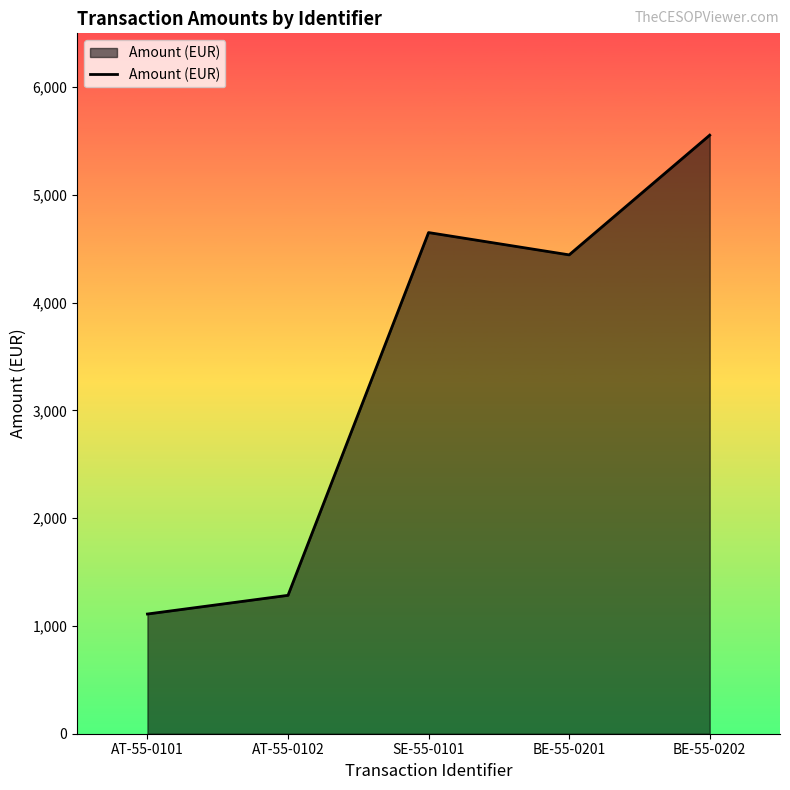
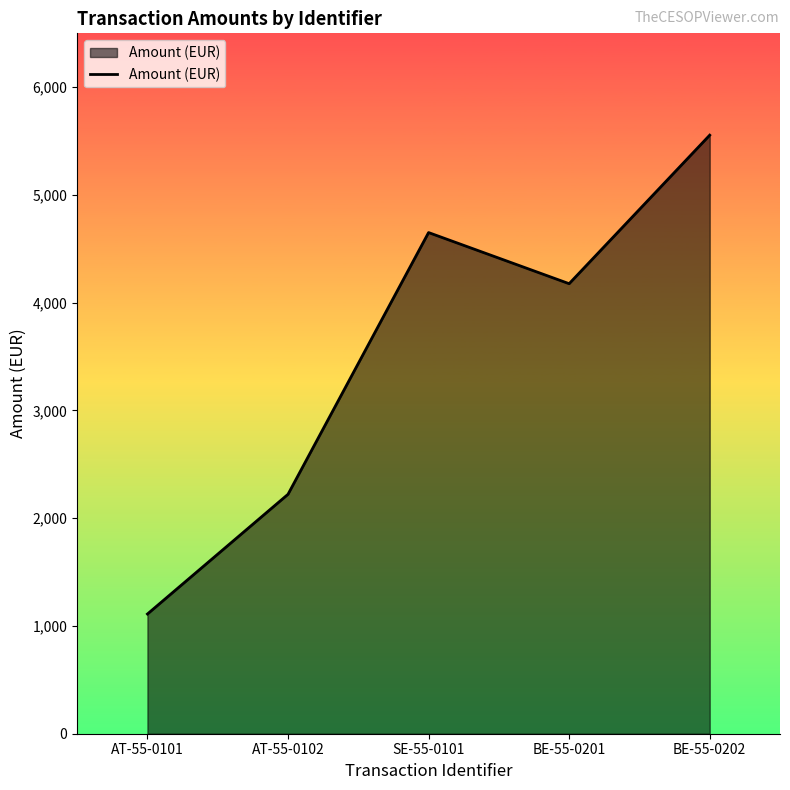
AT-55-0102: 1,280 -> 2,220
BE-55-0201: 4,440 -> 4,180
